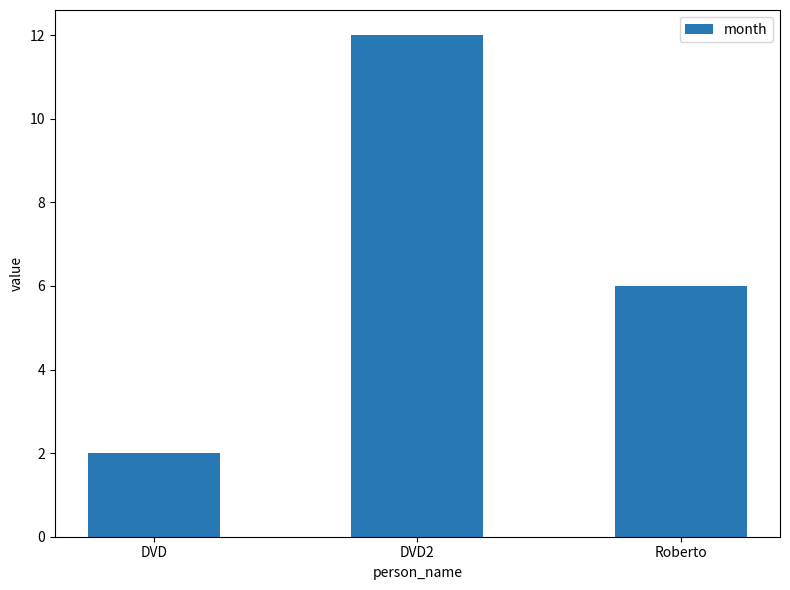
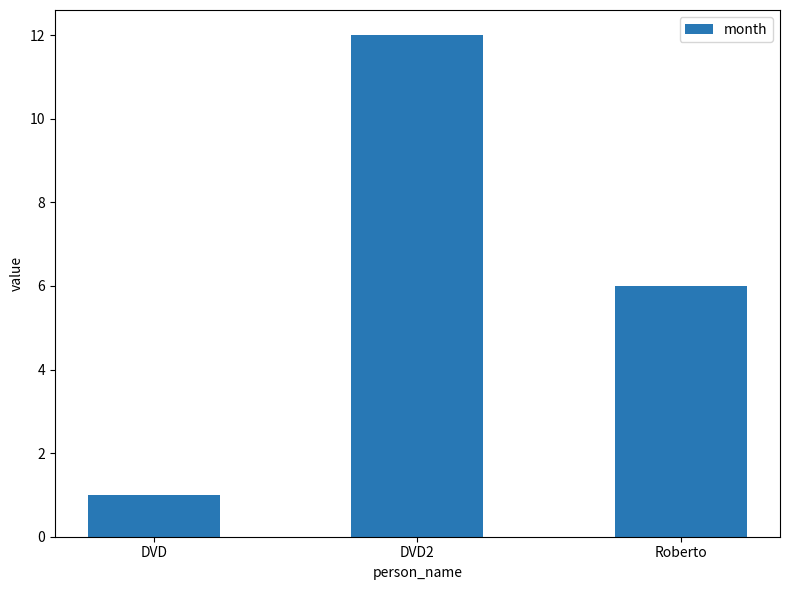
DVD: 2 -> 1
